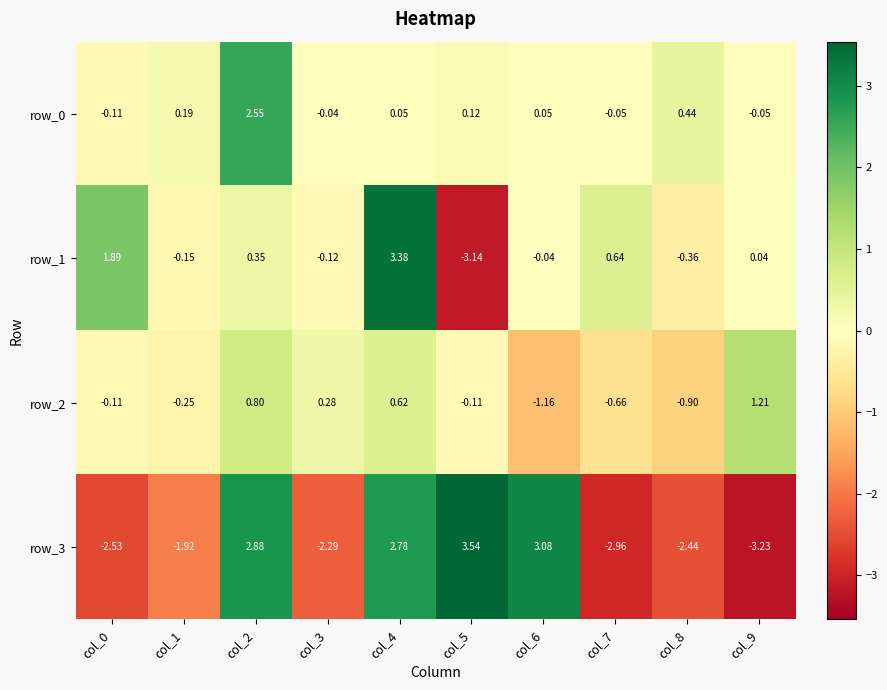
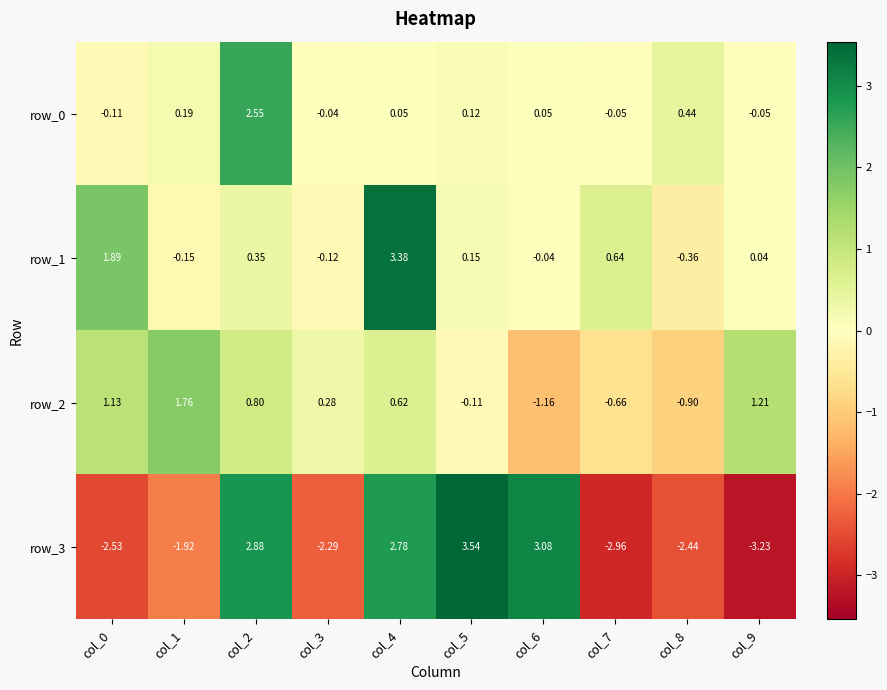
row_1, col_5: -3.14 -> 0.15
row_2, col_0: -0.11 -> 1.13
row_2, col_1: -0.25 -> 1.76
